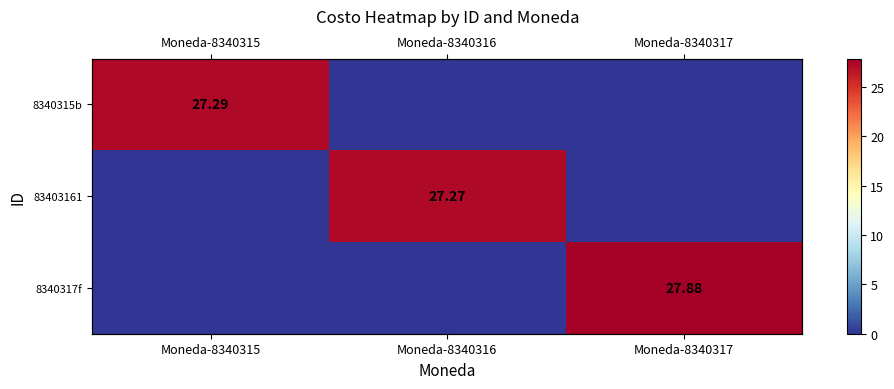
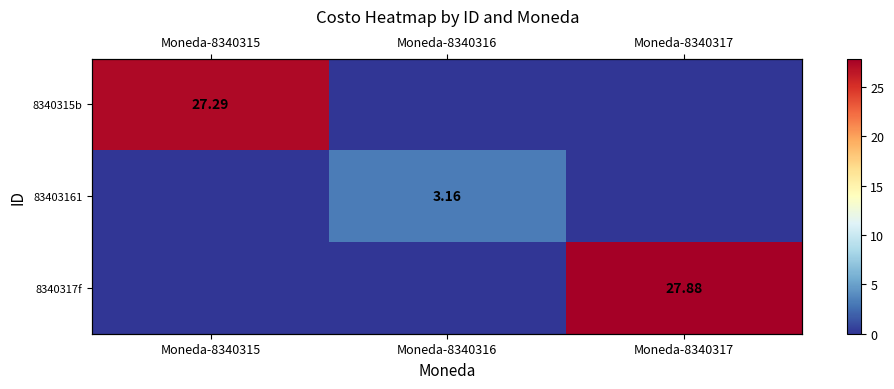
83403161, Moneda-8340316: 27.27 -> 3.16
